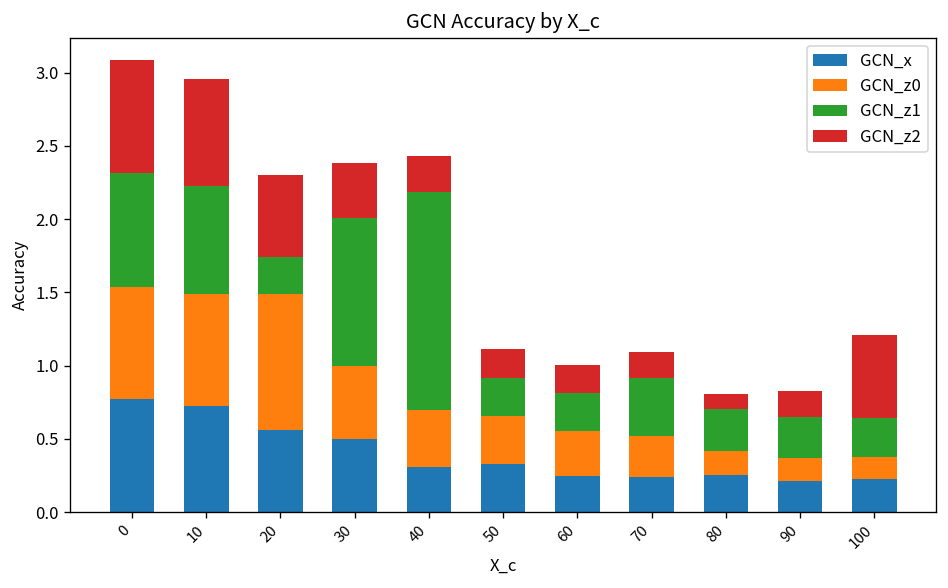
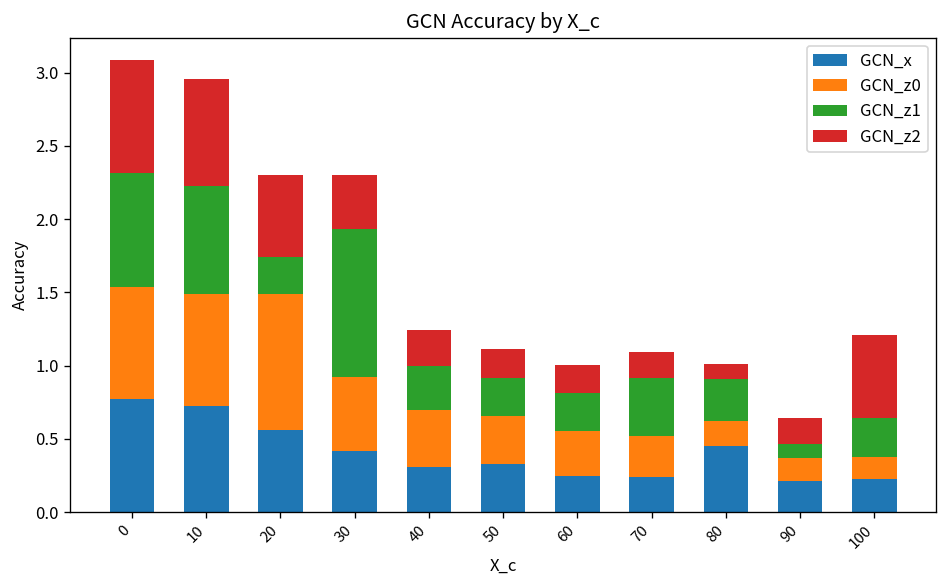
GCN_x, 30: 0.50 -> 0.42
GCN_z1, 40: 1.49 -> 0.30
GCN_x, 80: 0.25 -> 0.45
GCN_z1, 90: 0.28 -> 0.10
